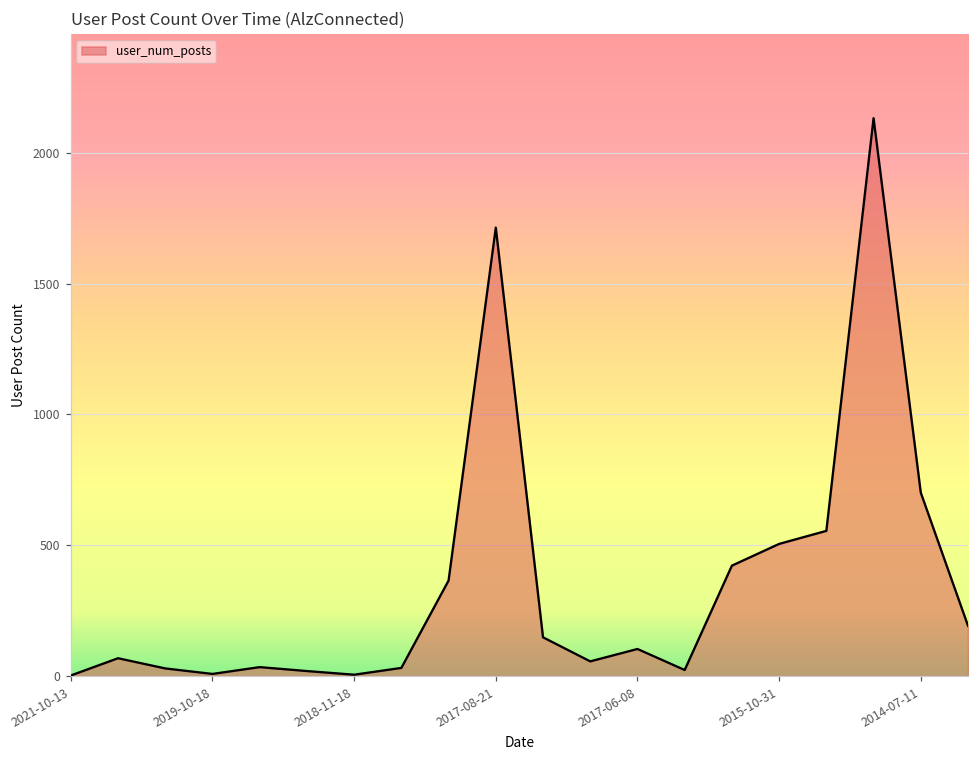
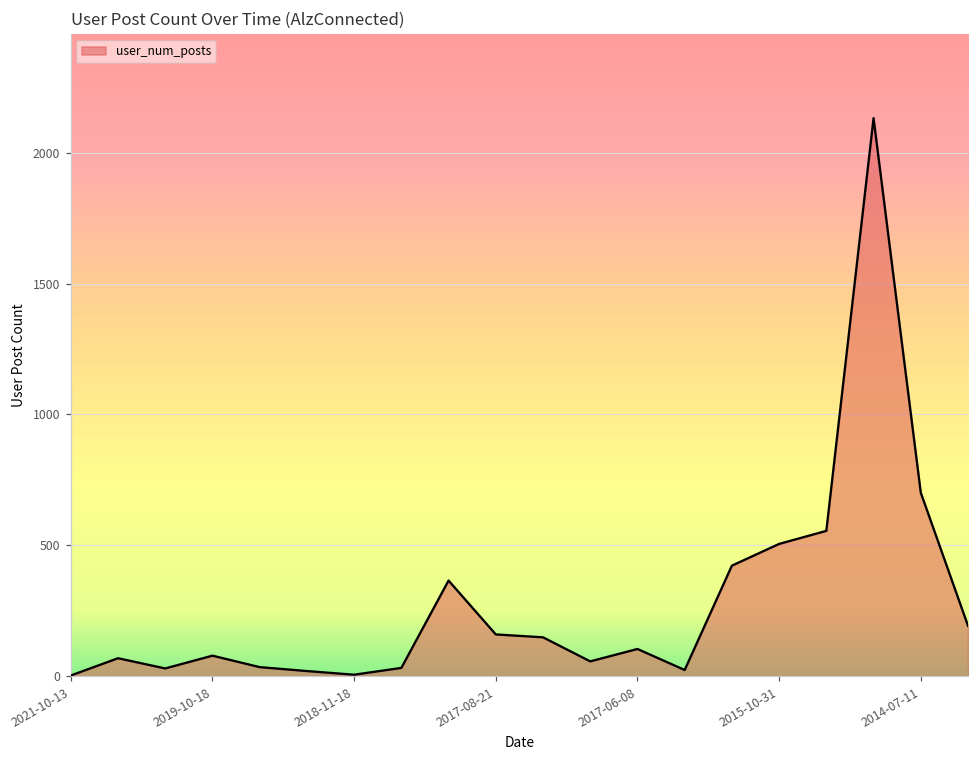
2019-10-18: 10 -> 80
2017-08-21: 1710 -> 160
